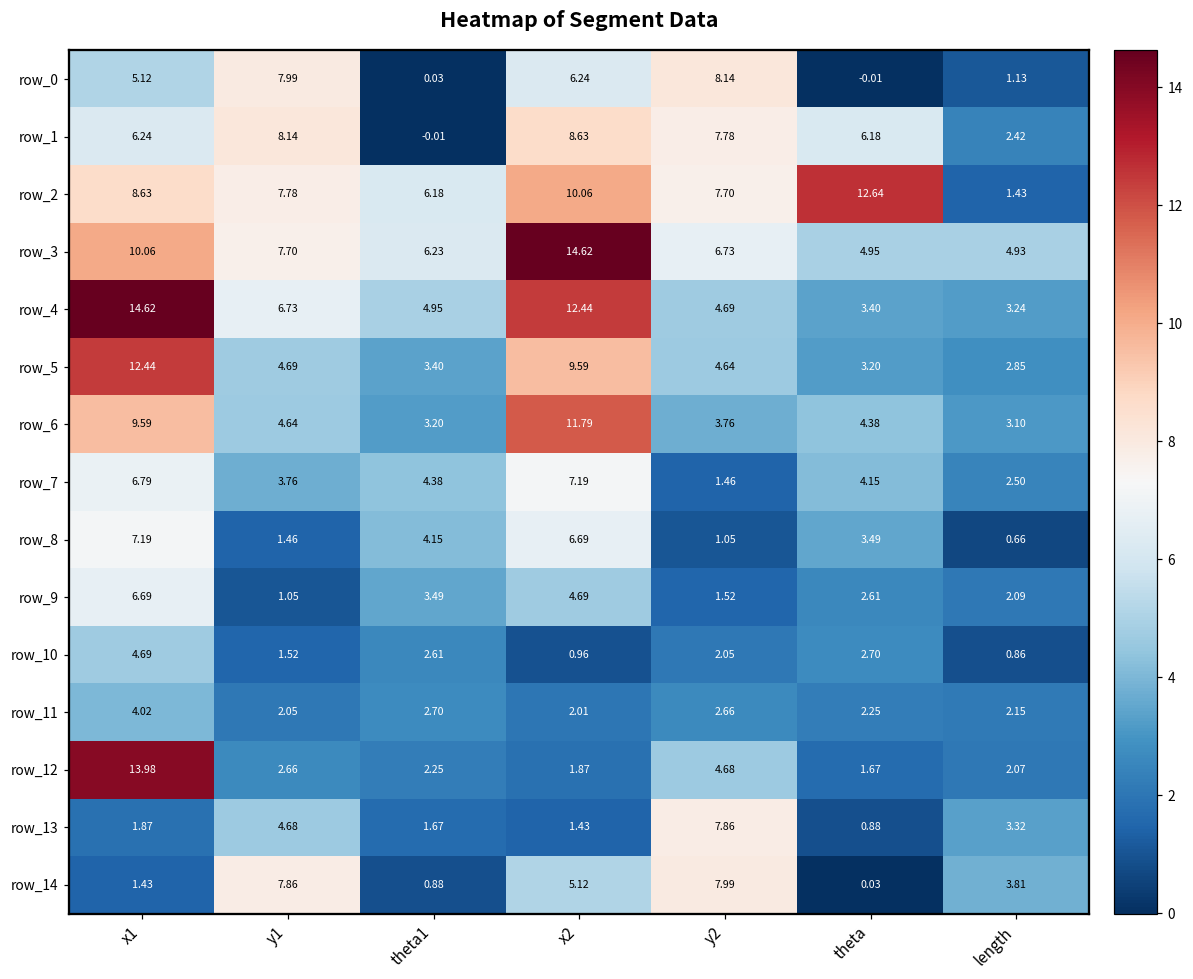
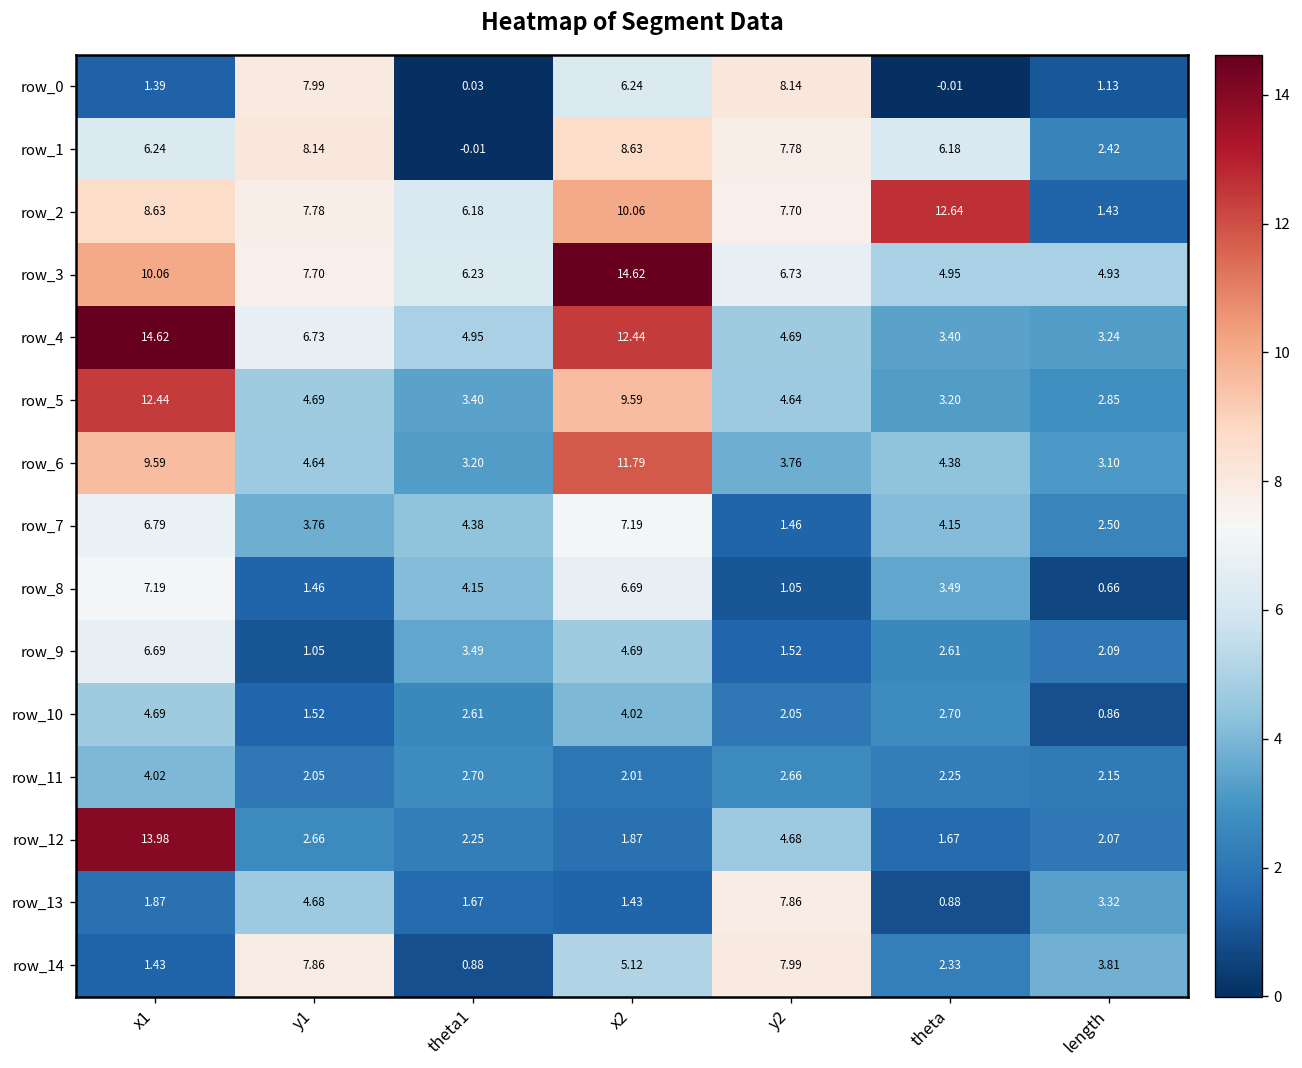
row_0, x1: 5.12 -> 1.39
row_10, x2: 0.96 -> 4.02
row_14, theta: 0.03 -> 2.33
